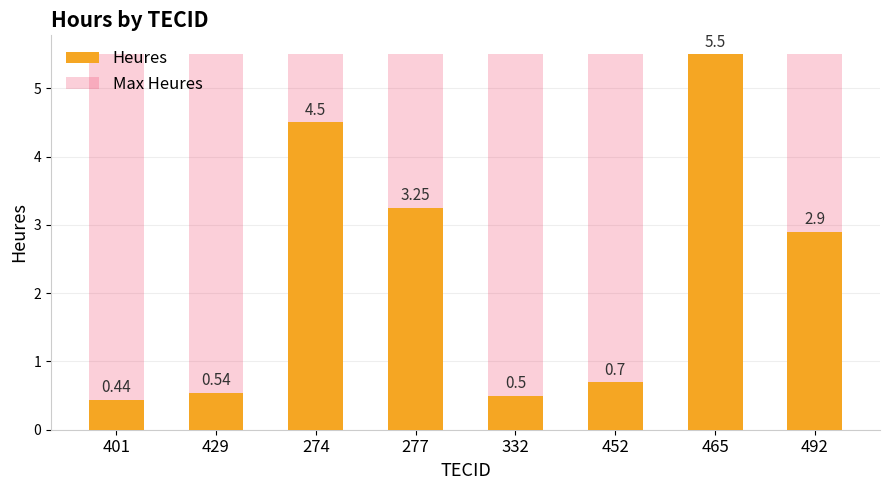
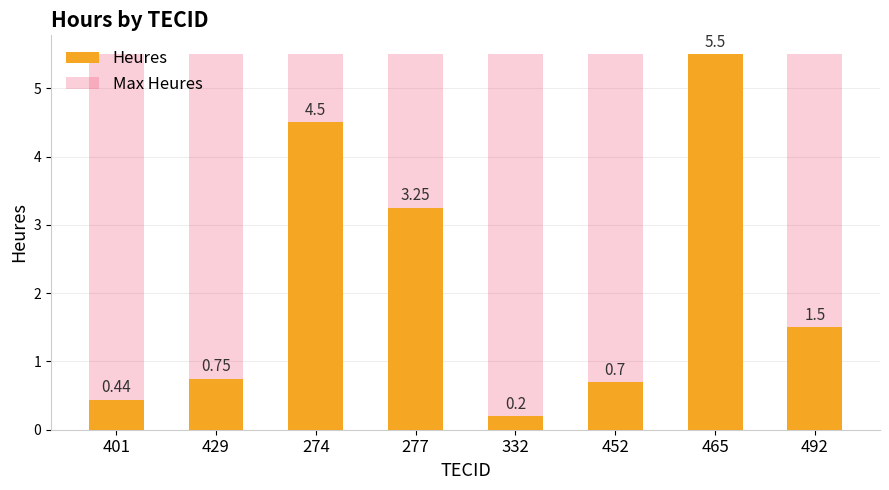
Heures, 429: 0.54 -> 0.75
Heures, 332: 0.5 -> 0.2
Heures, 492: 2.9 -> 1.5
